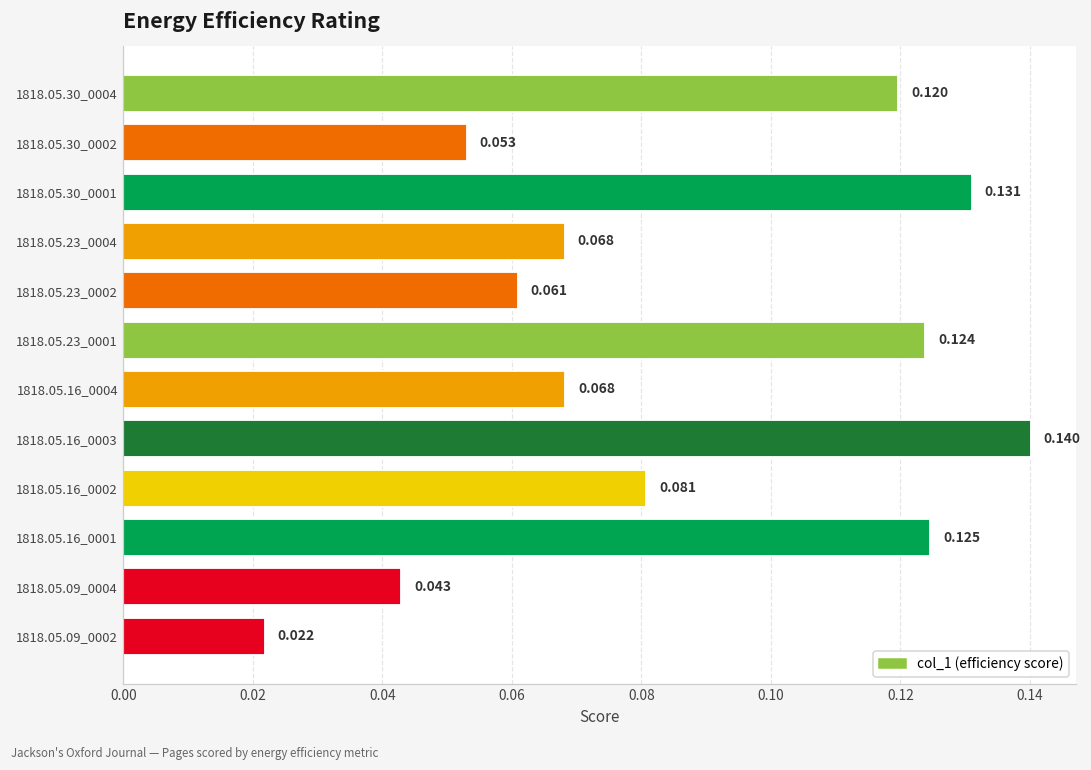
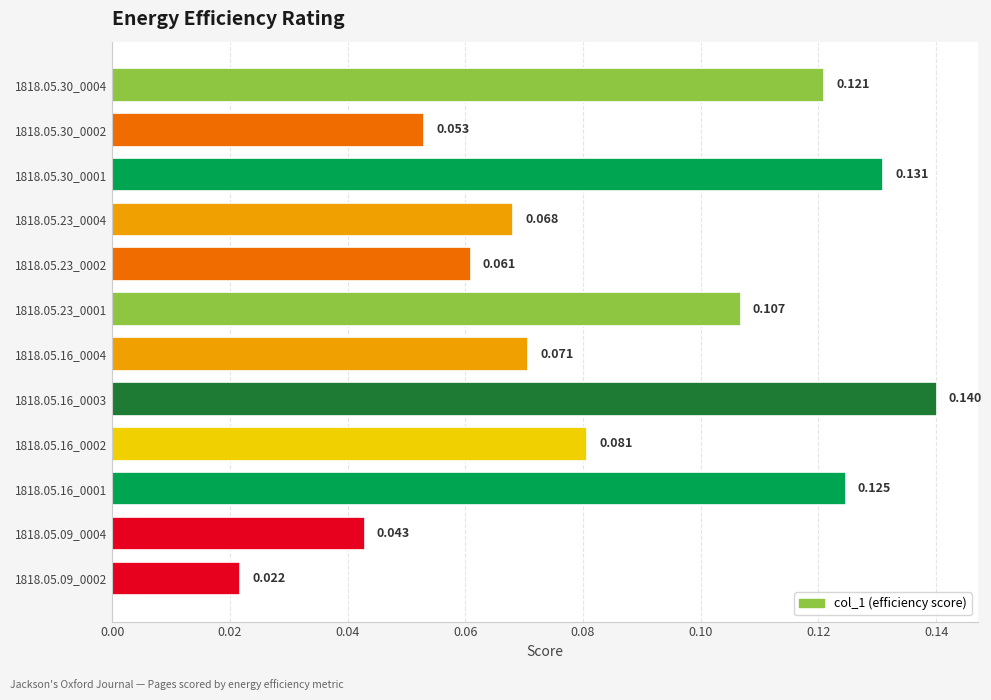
1818.05.30_0004: 0.120 -> 0.121
1818.05.23_0001: 0.124 -> 0.107
1818.05.16_0004: 0.068 -> 0.071
